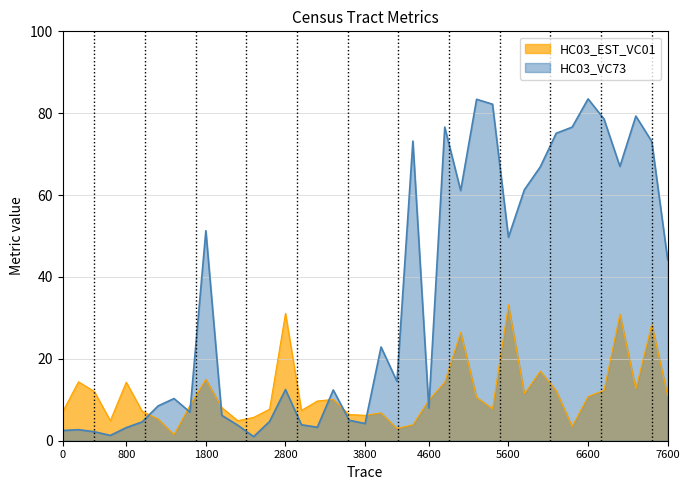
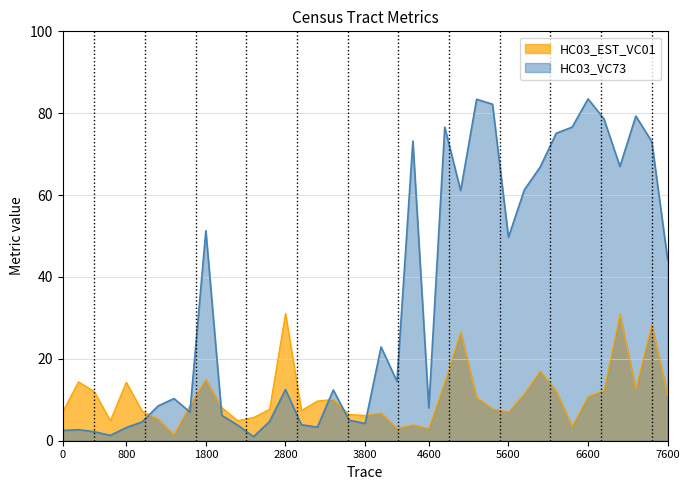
HC03_EST_VC01, 4600: 10 -> 3
HC03_EST_VC01, 5600: 33 -> 7
